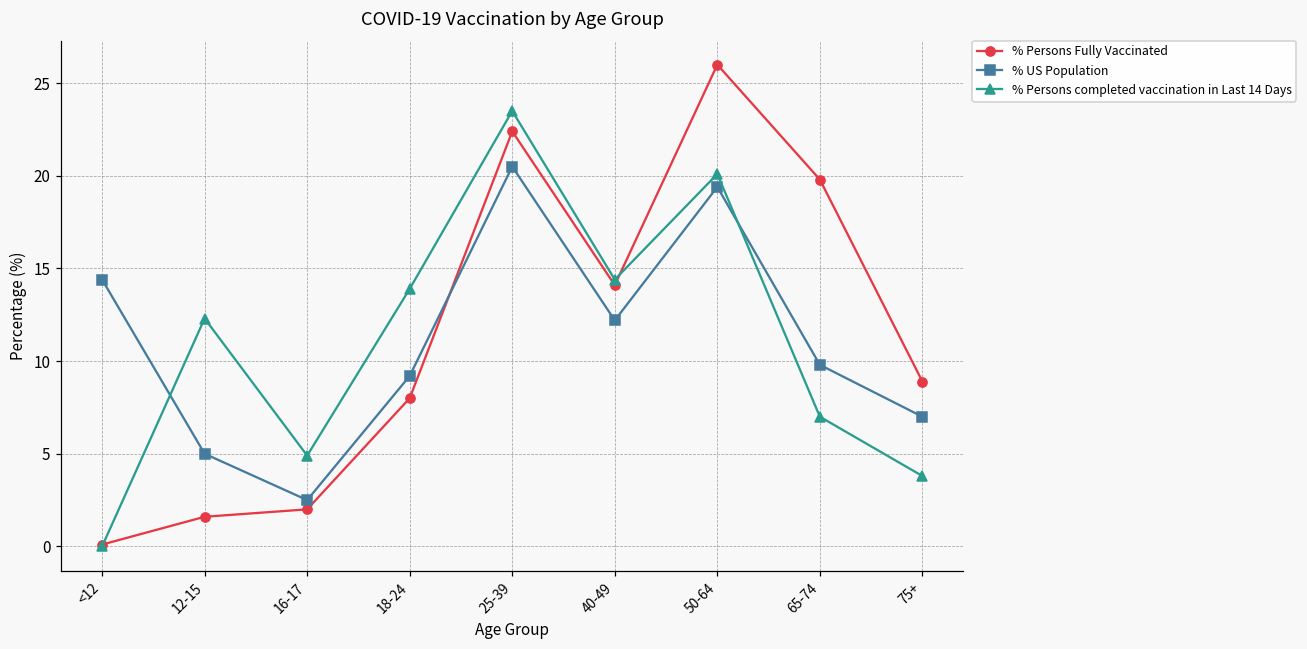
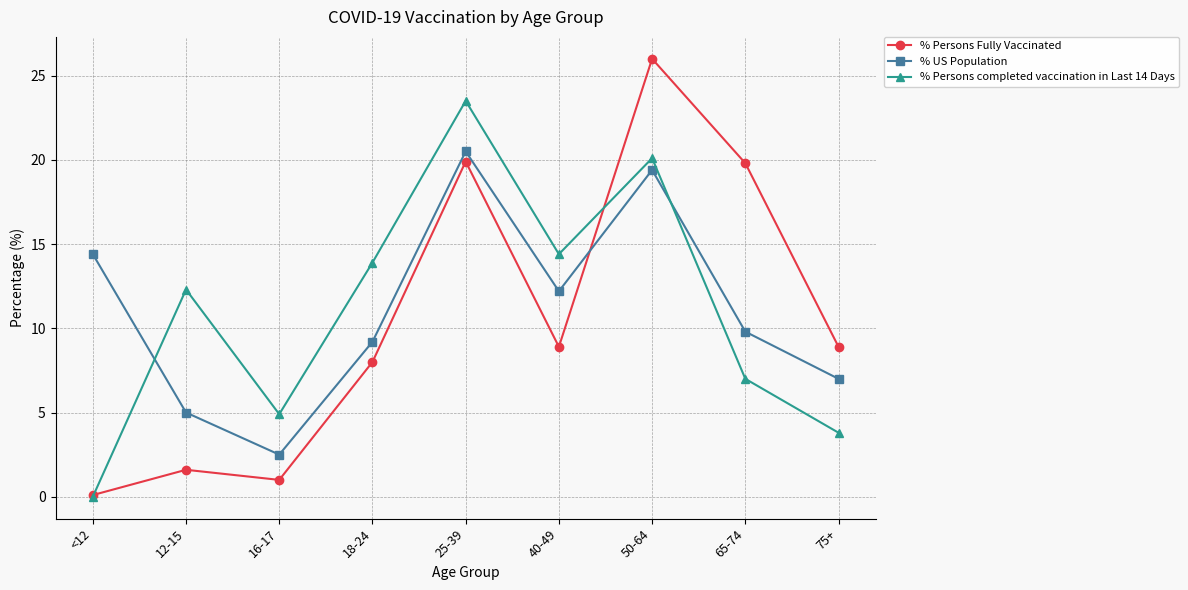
% Persons Fully Vaccinated, 16-17: 2 -> 1
% Persons Fully Vaccinated, 25-39: 22.4 -> 19.9
% Persons Fully Vaccinated, 40-49: 14.1 -> 8.9
